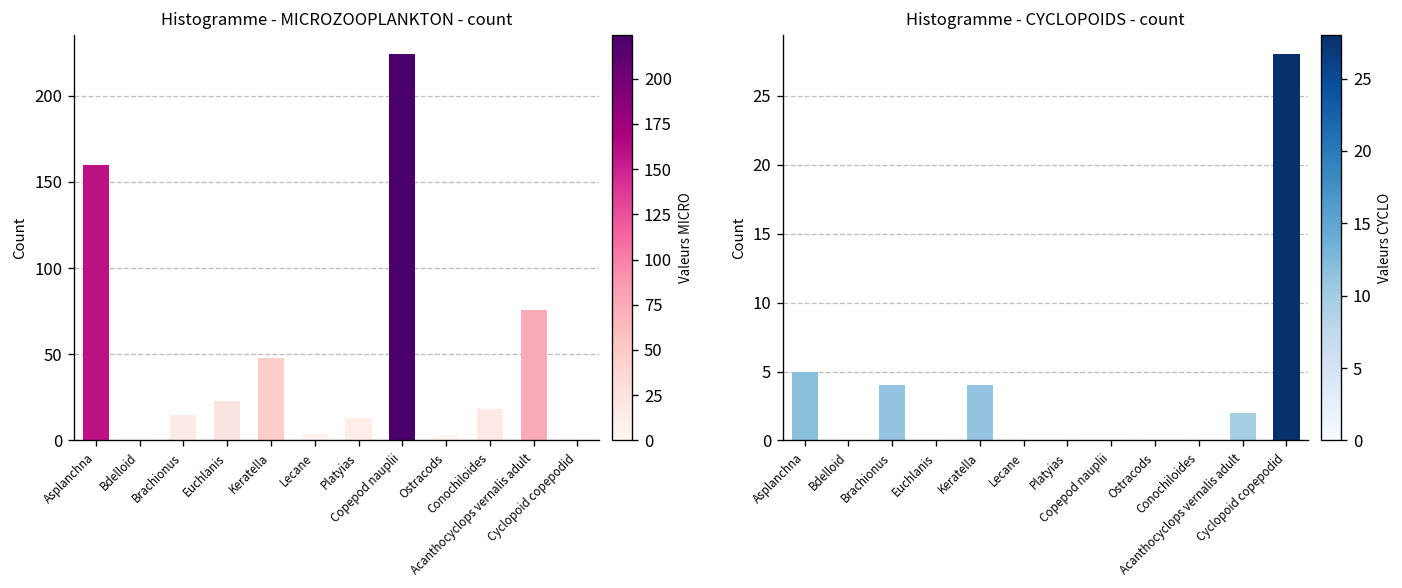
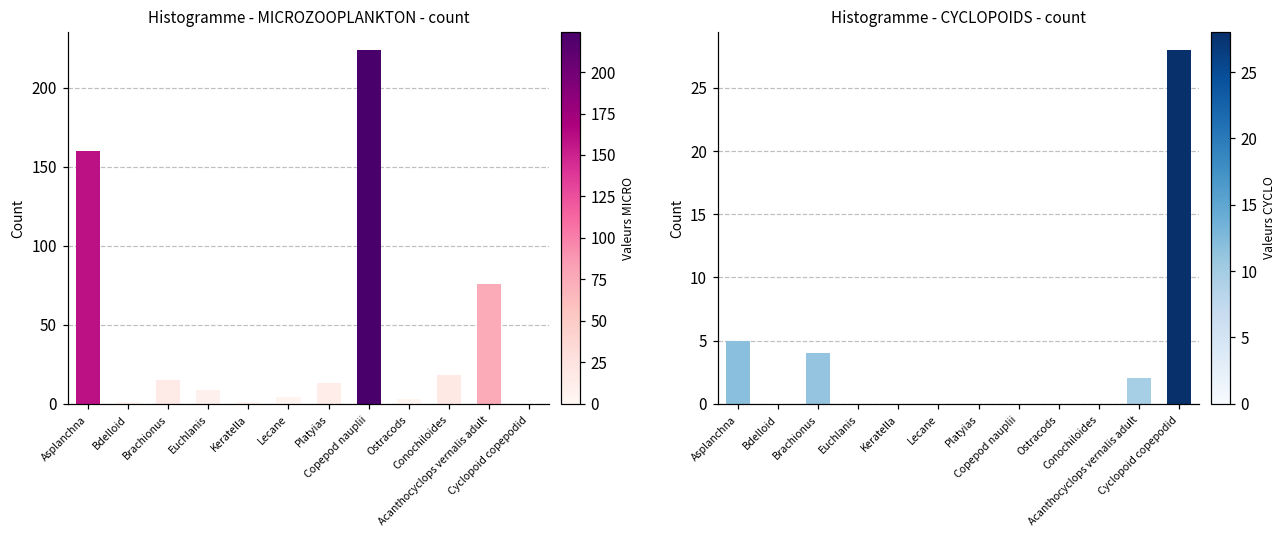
Histogramme - MICROZOOPLANKTON - count, Euchlanis: 23 -> 9
Histogramme - MICROZOOPLANKTON - count, Keratella: 48 -> 1
Histogramme - CYCLOPOIDS - count, Keratella: 4 -> 0
